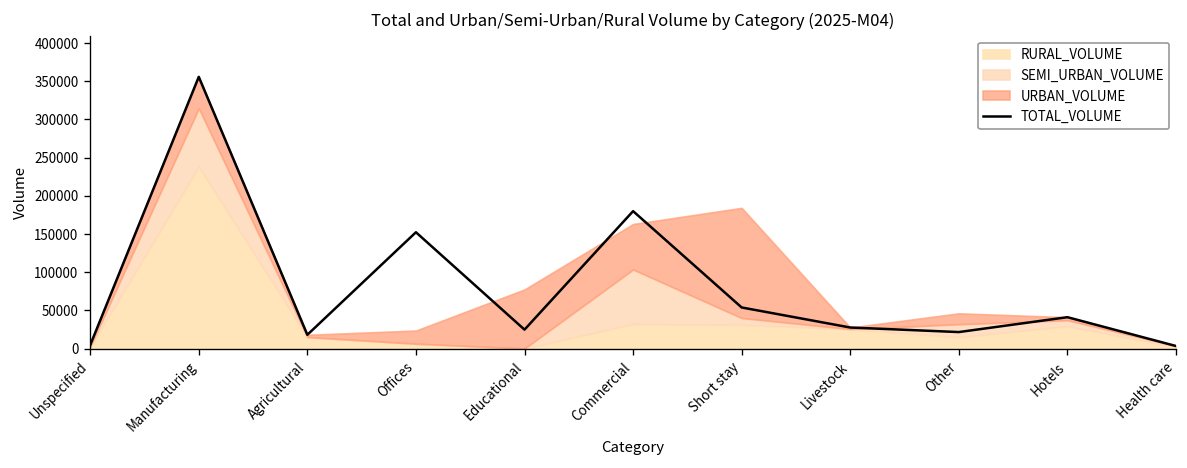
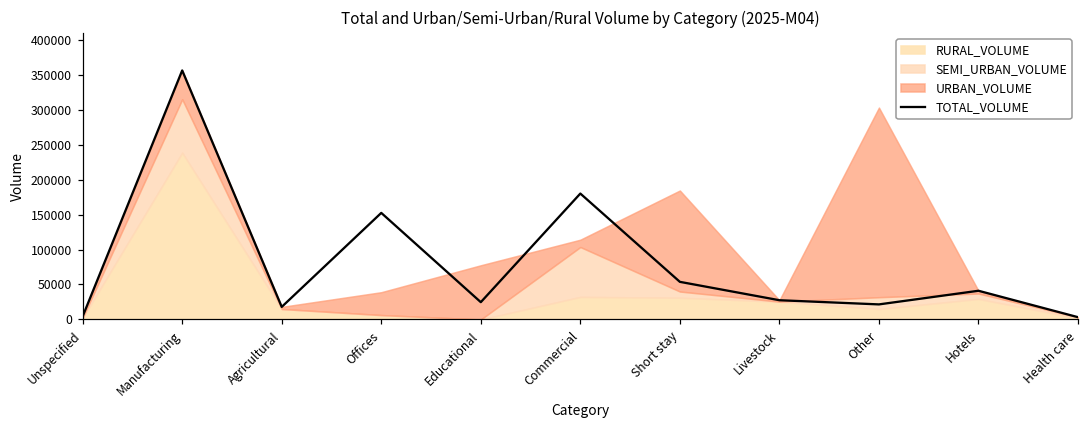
URBAN_VOLUME, Offices: 20000 -> 30000
URBAN_VOLUME, Commercial: 60000 -> 10000
URBAN_VOLUME, Other: 10000 -> 270000
